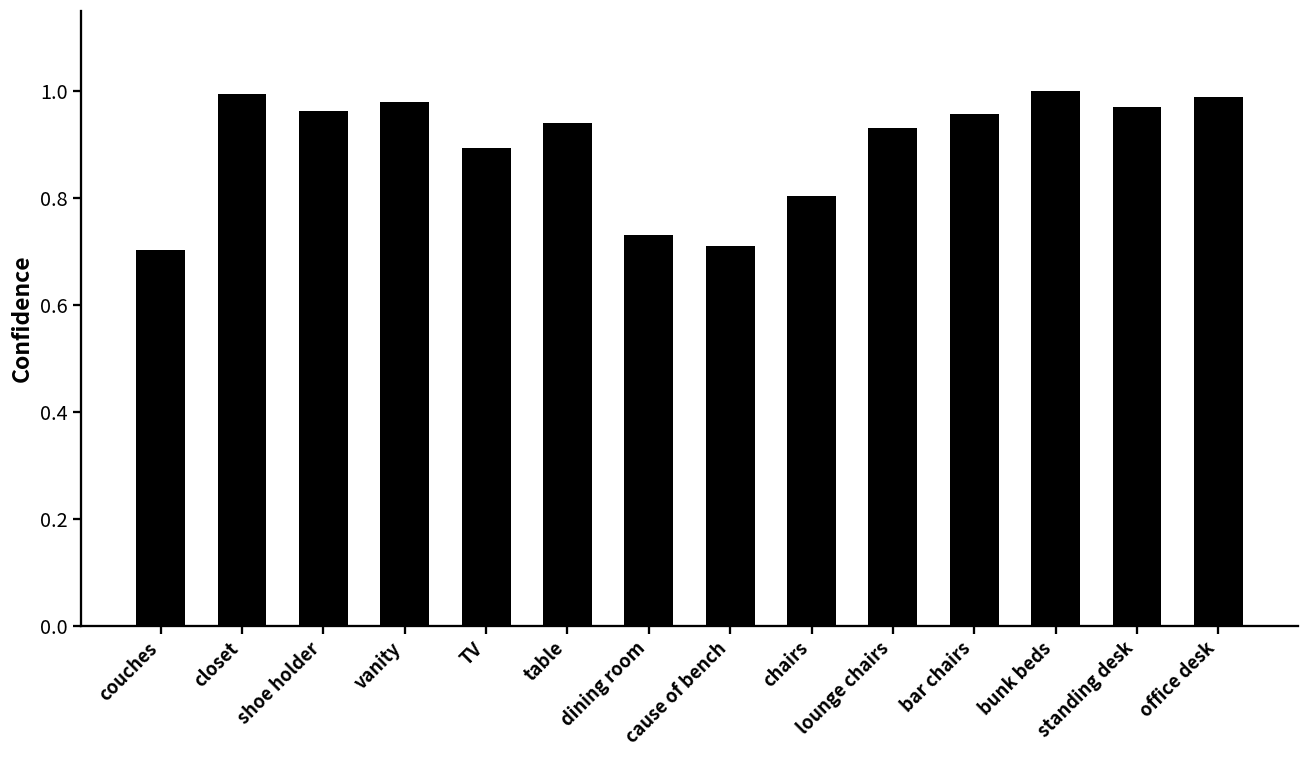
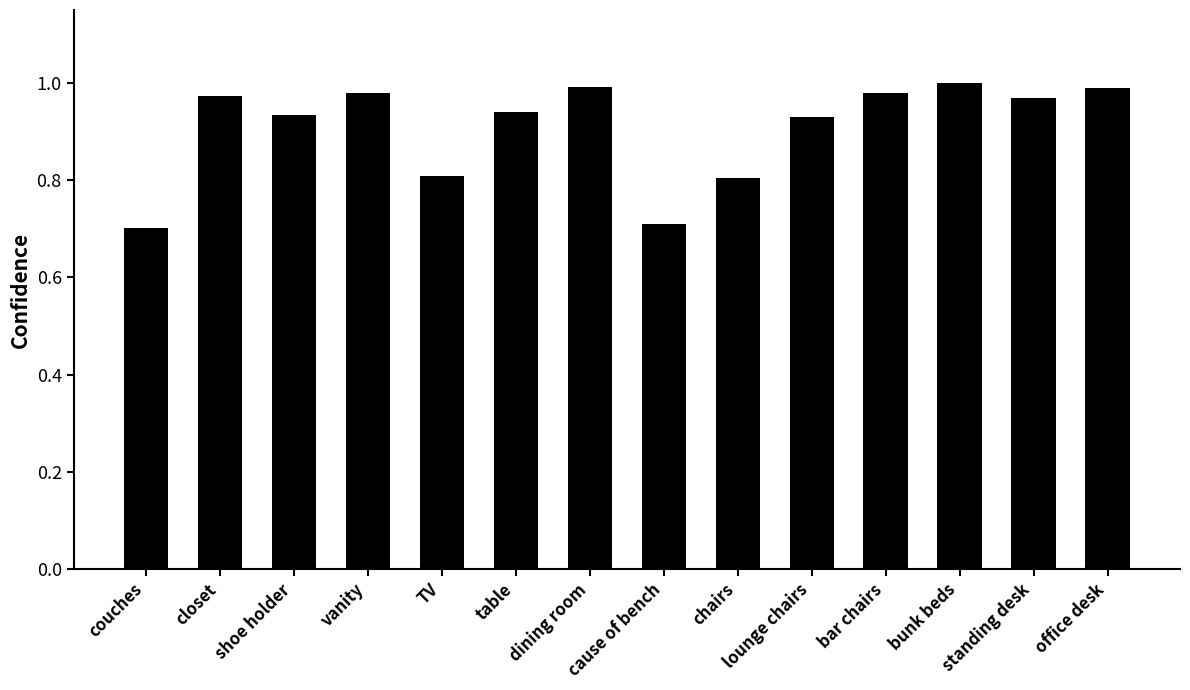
closet: 0.99 -> 0.97
shoe holder: 0.96 -> 0.93
TV: 0.89 -> 0.81
dining room: 0.73 -> 0.99
bar chairs: 0.96 -> 0.98
